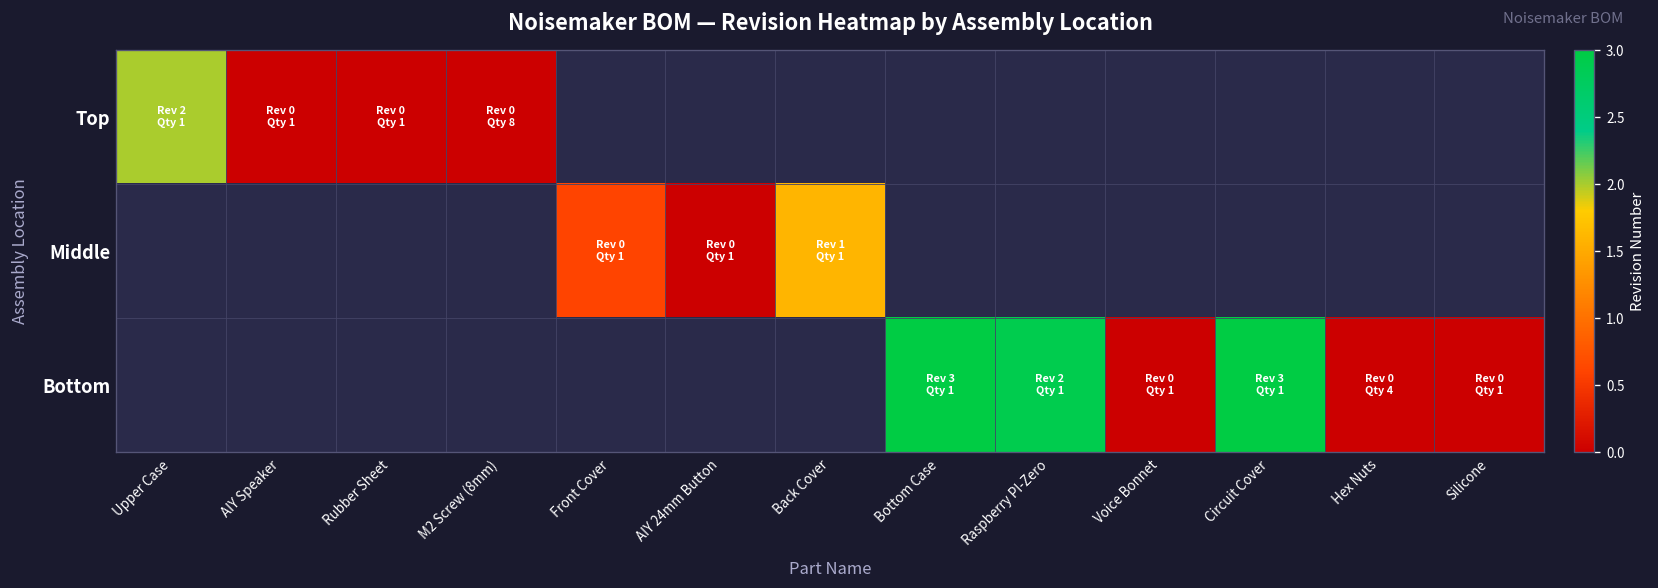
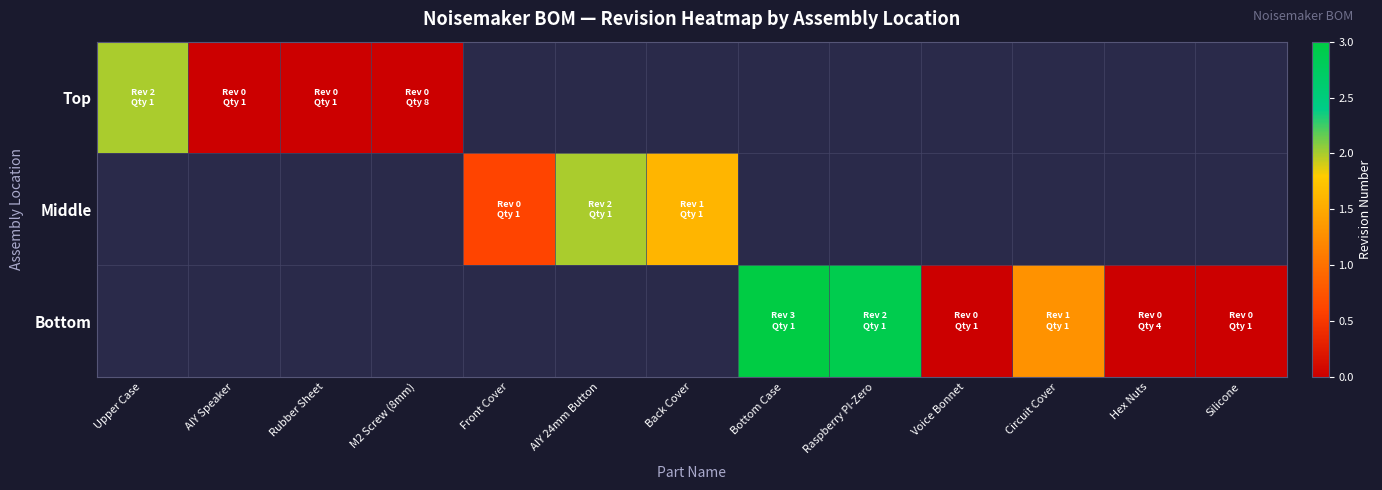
Middle, AIY 24mm Button: 0 -> 2
Bottom, Circuit Cover: 3 -> 1
